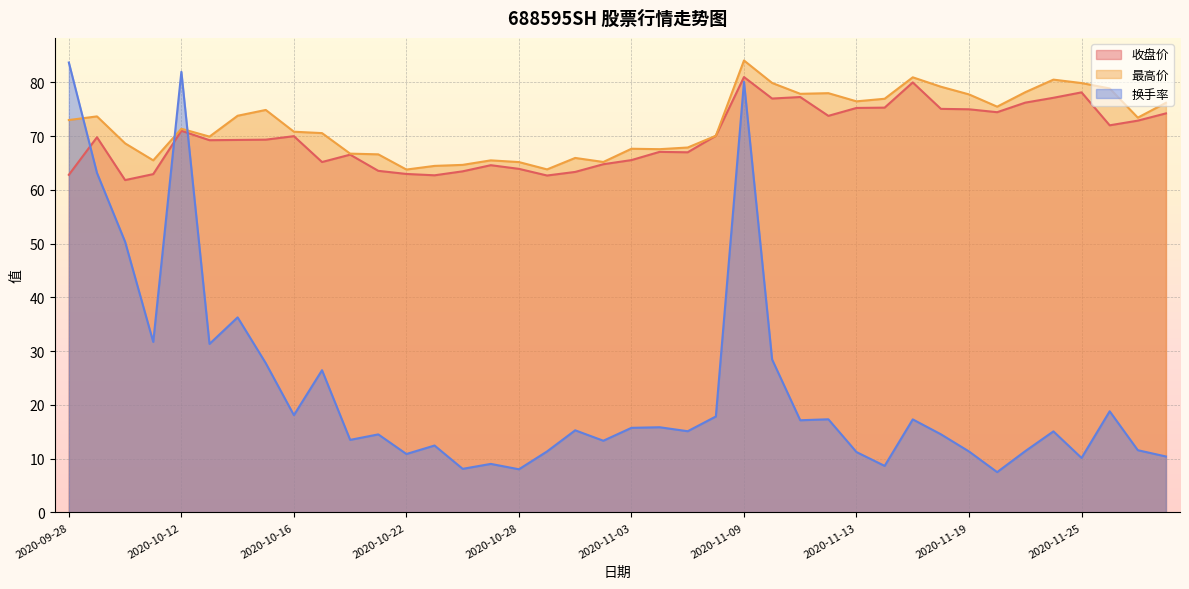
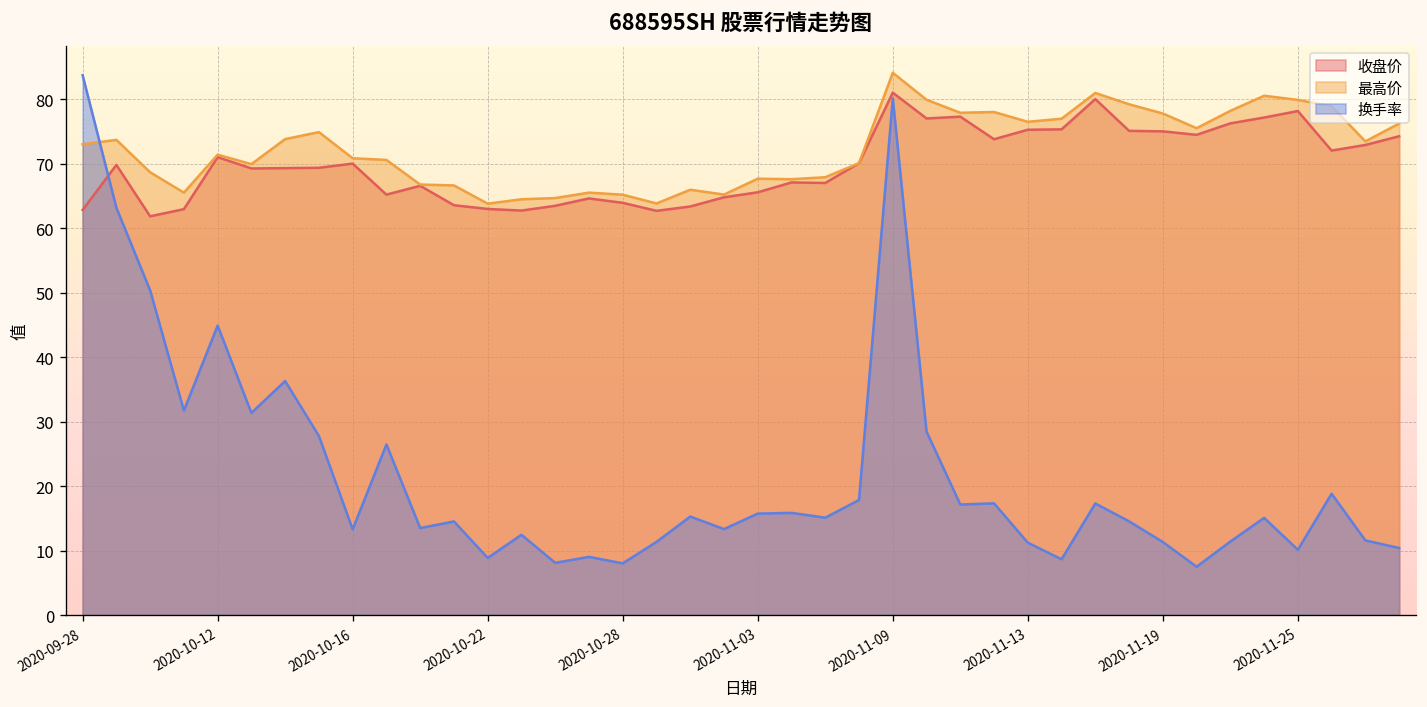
换手率, 2020-10-12: 82 -> 45
换手率, 2020-10-16: 18 -> 13
换手率, 2020-10-22: 11 -> 9
